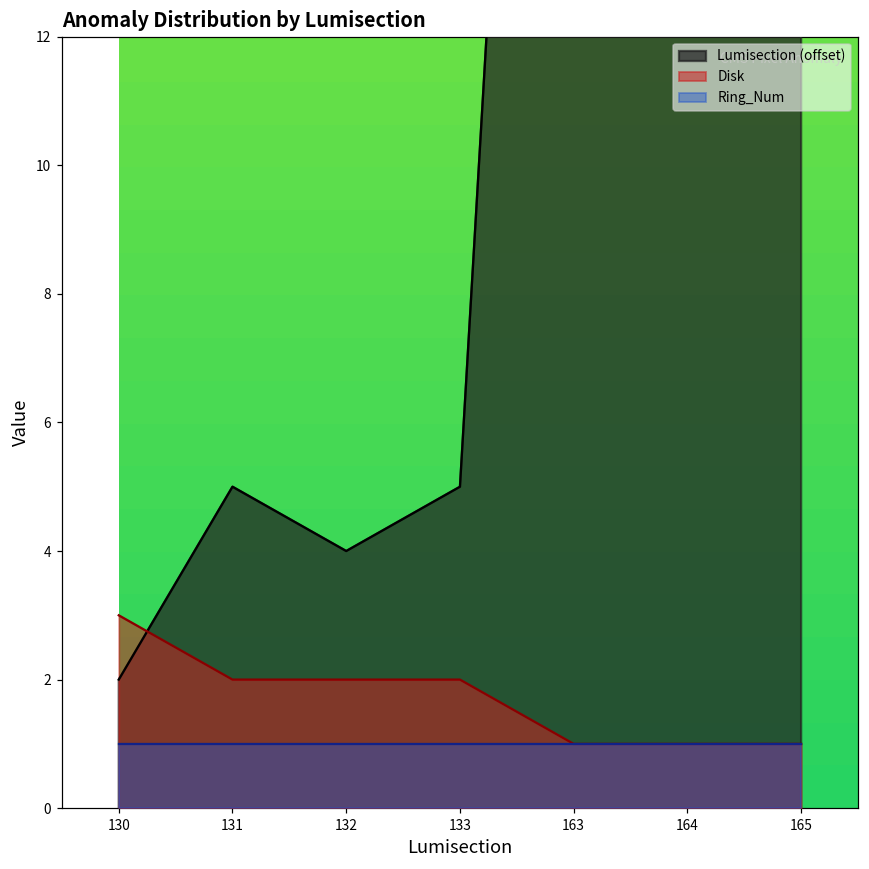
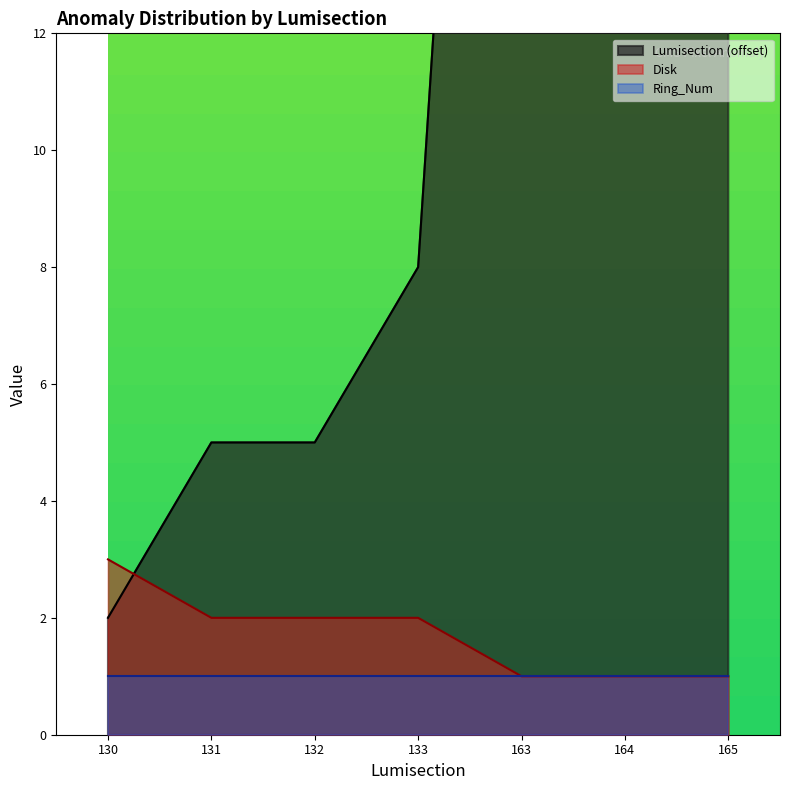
Lumisection (offset), 132: 4.0 -> 5.0
Lumisection (offset), 133: 5.0 -> 8.0
